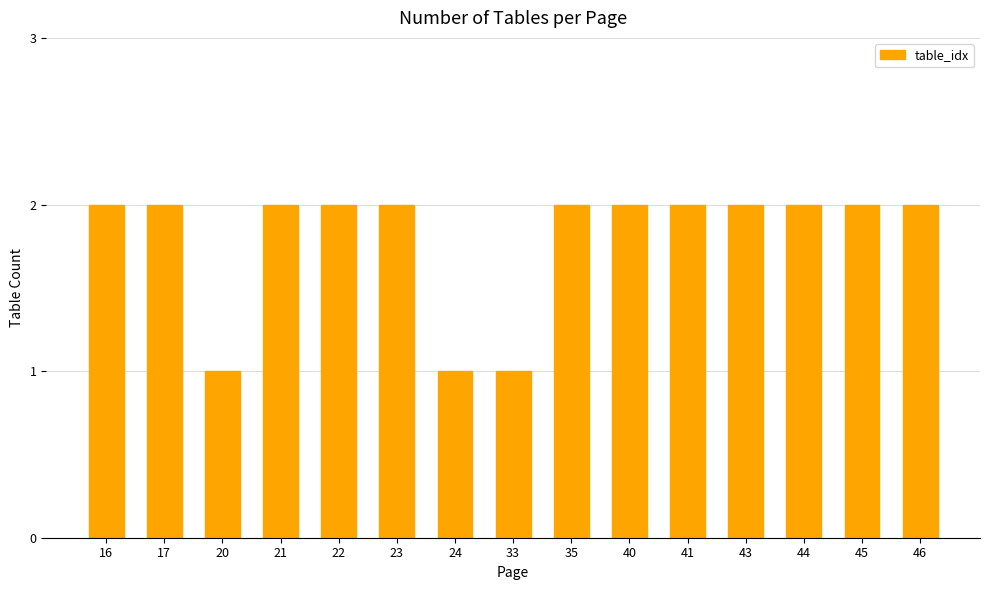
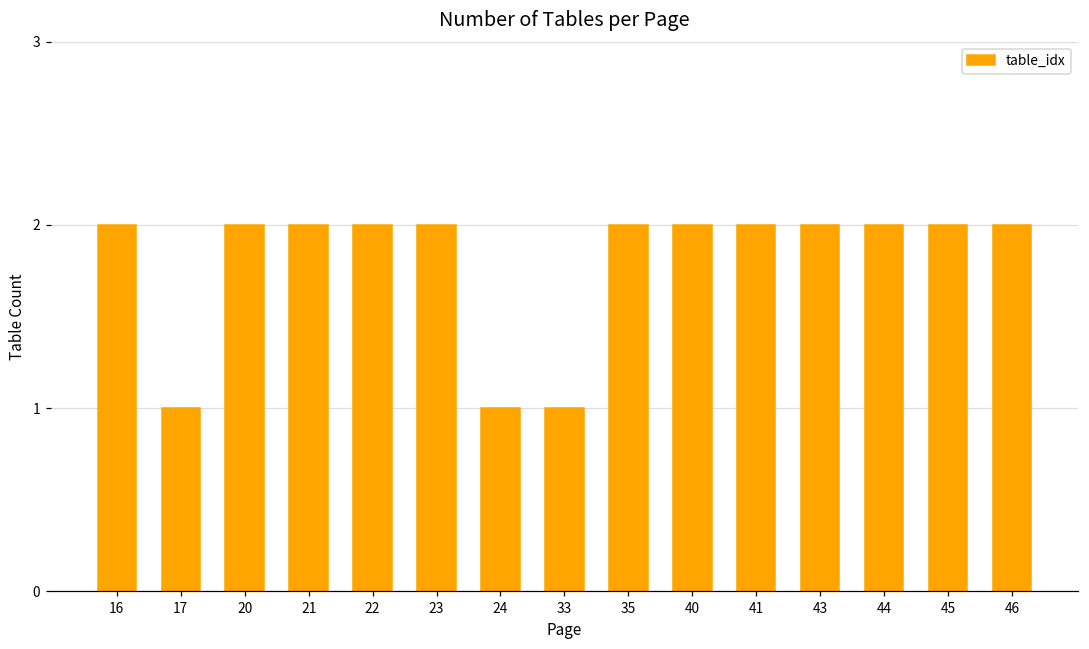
17: 2 -> 1
20: 1 -> 2
